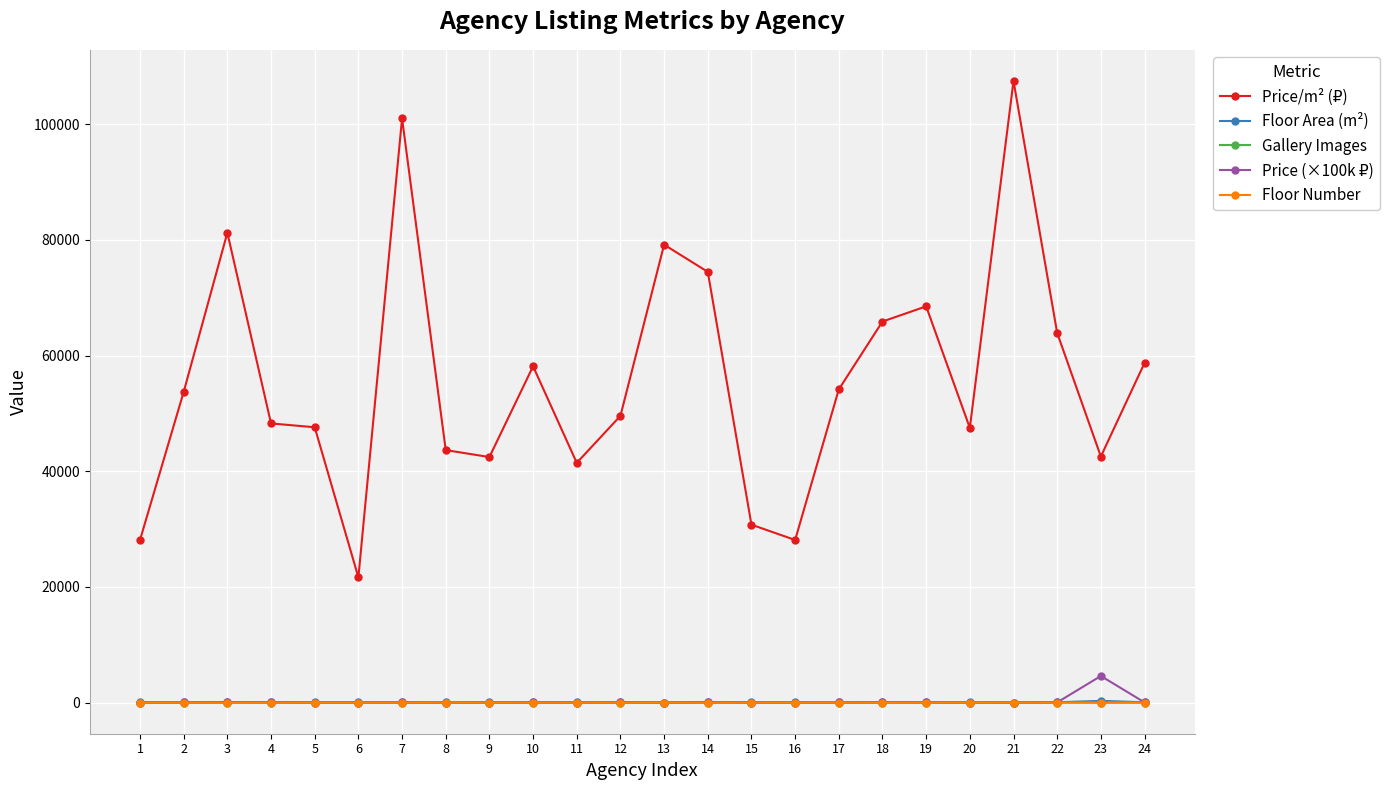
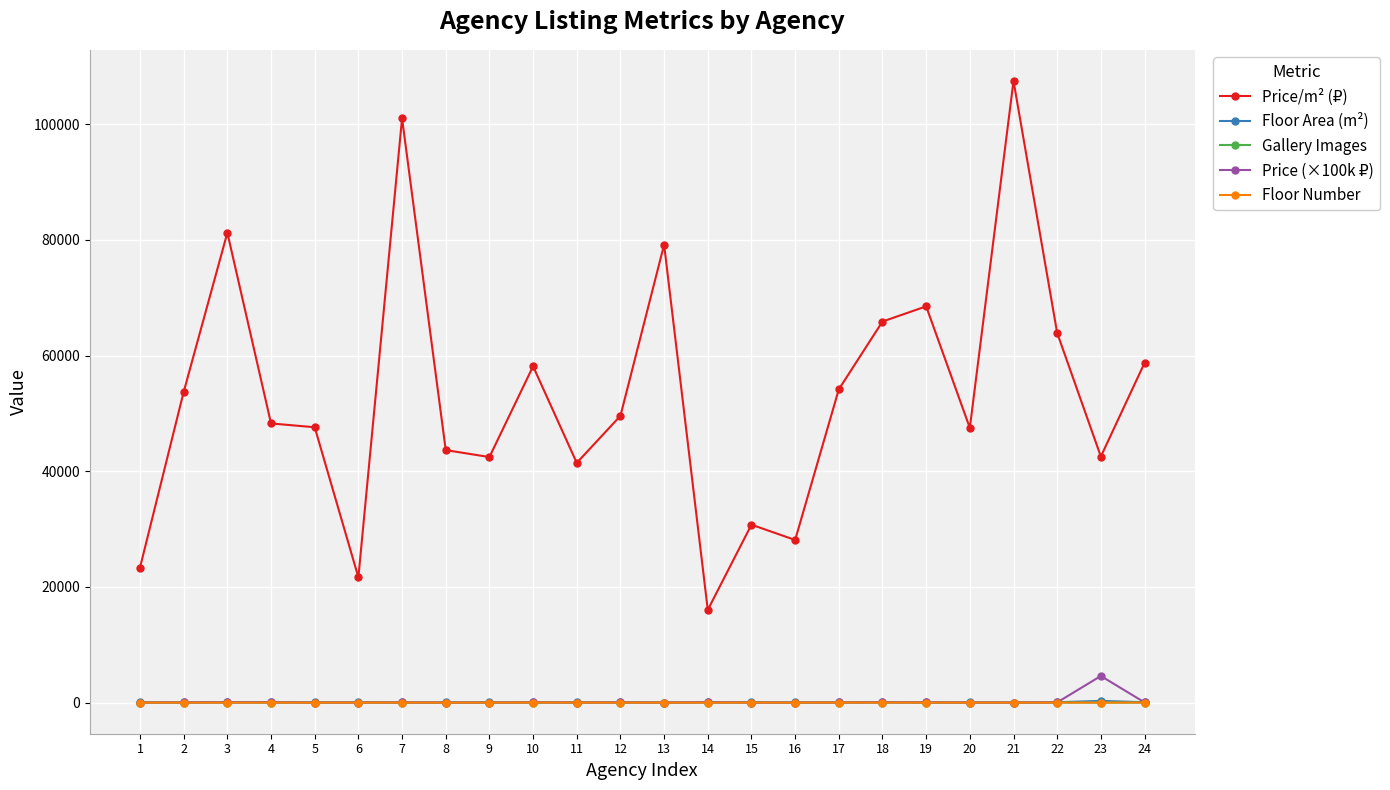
Price/m² (₽), 1: 28000 -> 23000
Price/m² (₽), 14: 74000 -> 16000
